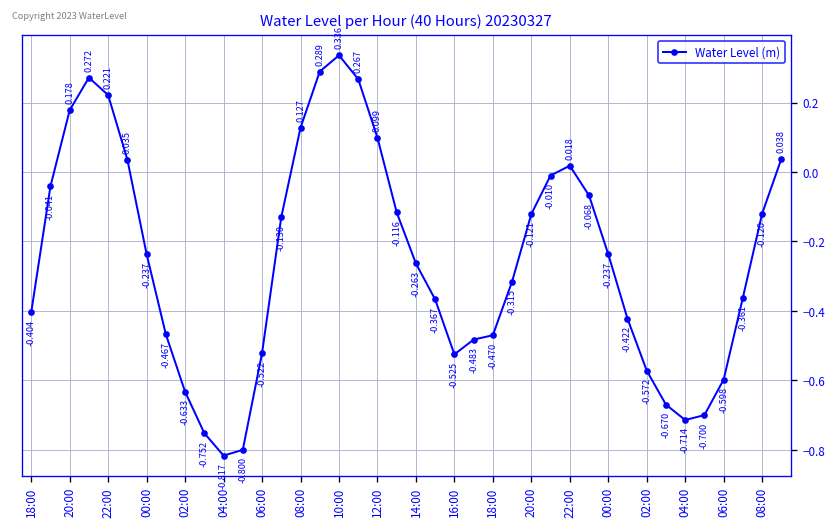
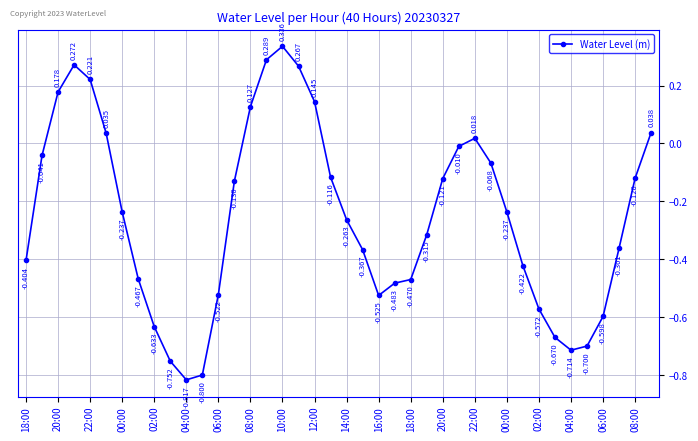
12:00: 0.099 -> 0.145
